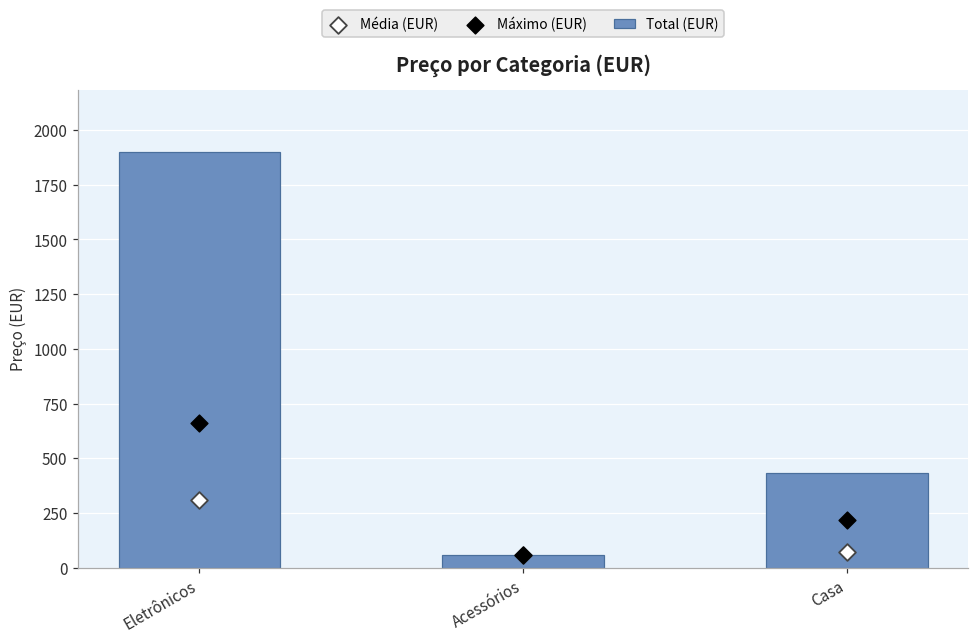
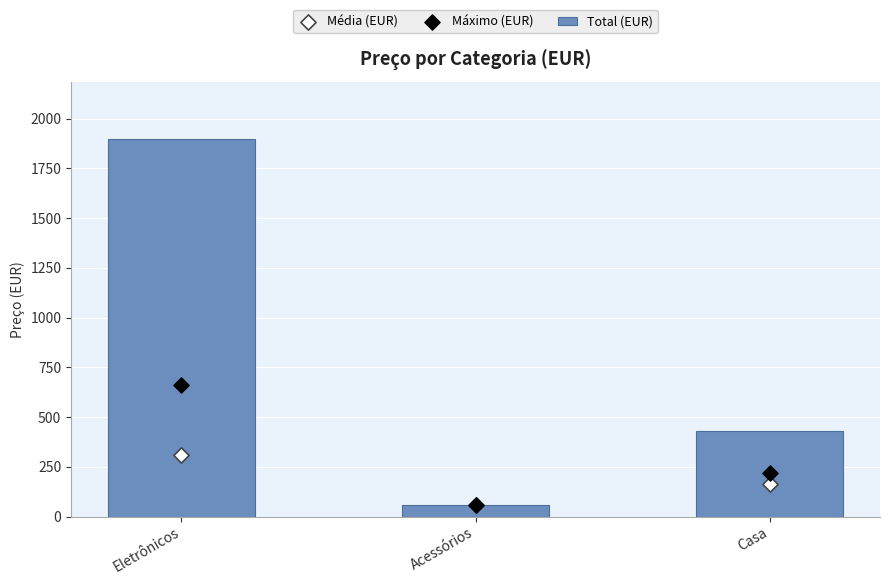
Média (EUR), Casa: 70 -> 160
